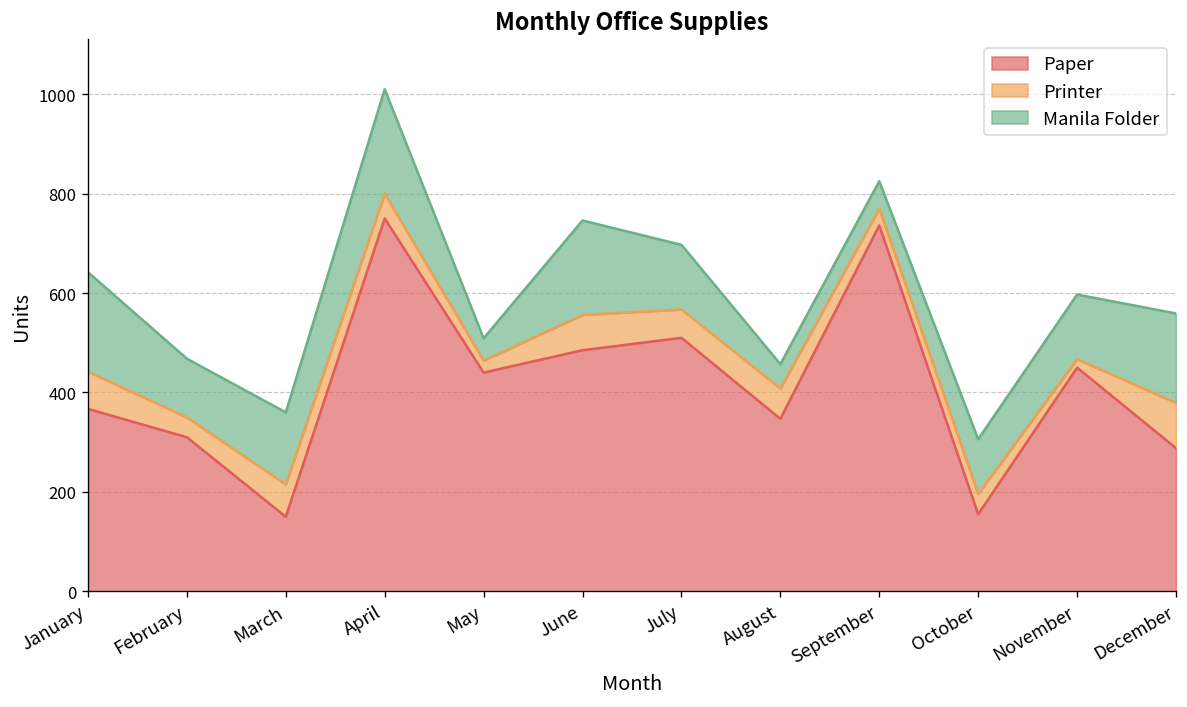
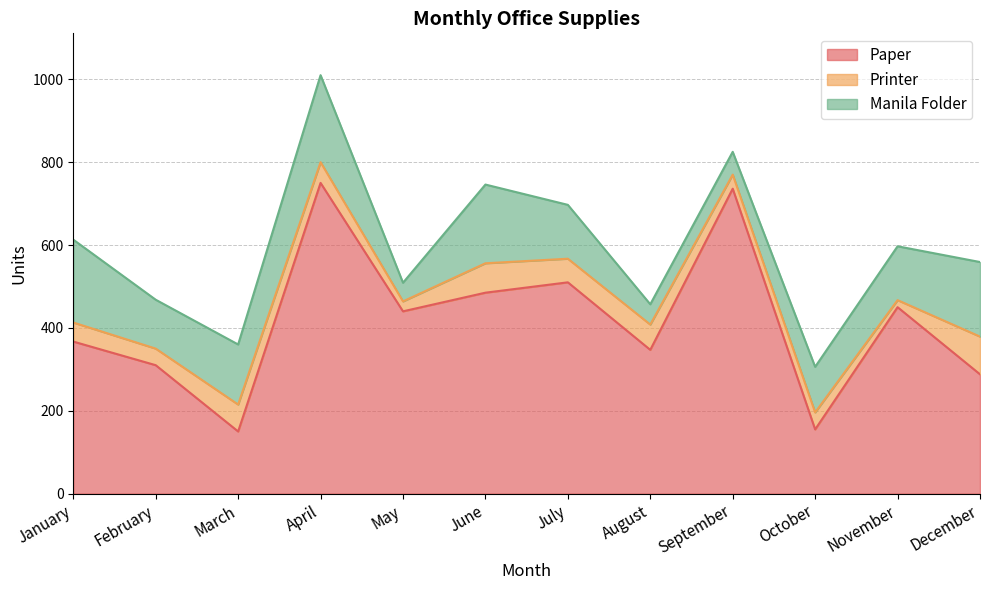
Printer, January: 80 -> 50
